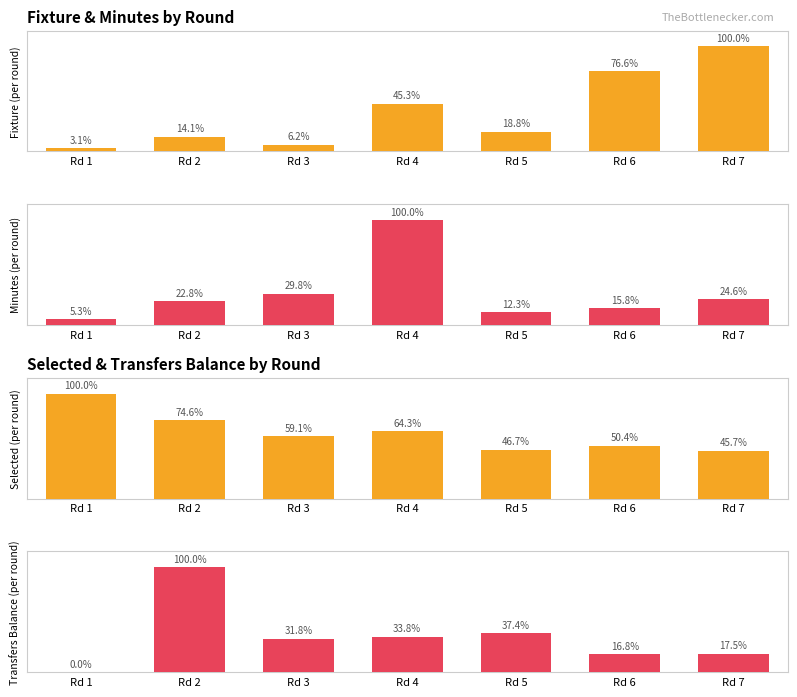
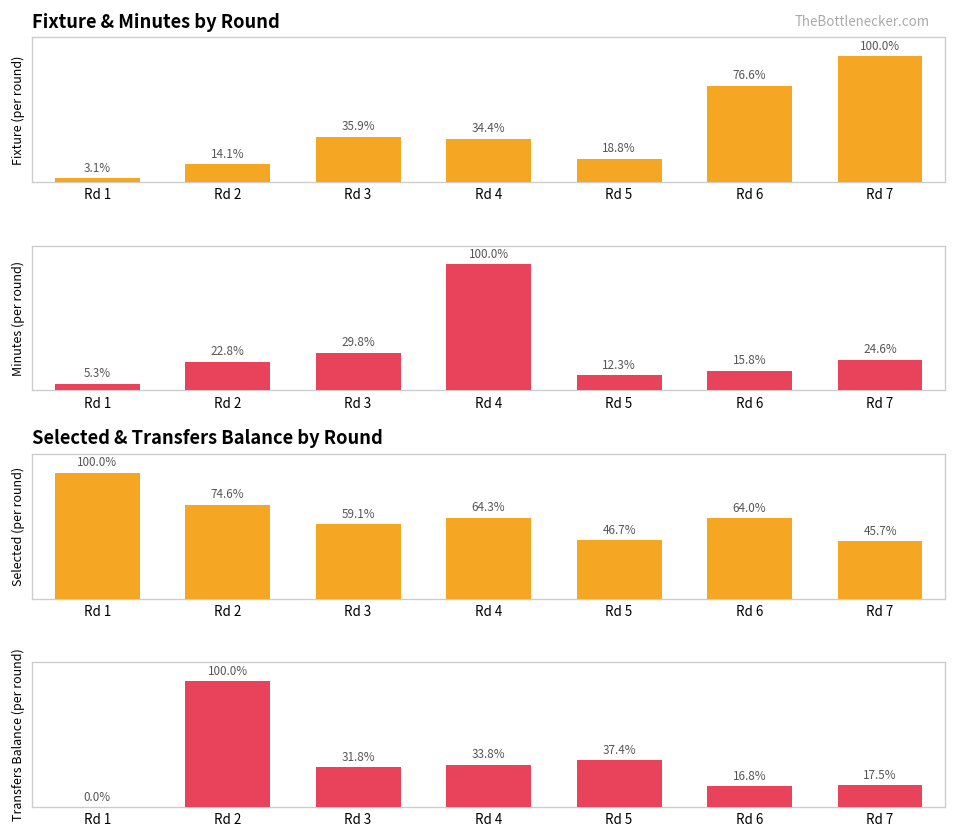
Fixture & Minutes by Round, Rd 3: 6.2% -> 35.9%
Fixture & Minutes by Round, Rd 4: 45.3% -> 34.4%
Selected & Transfers Balance by Round, Rd 6: 50.4% -> 64.0%
